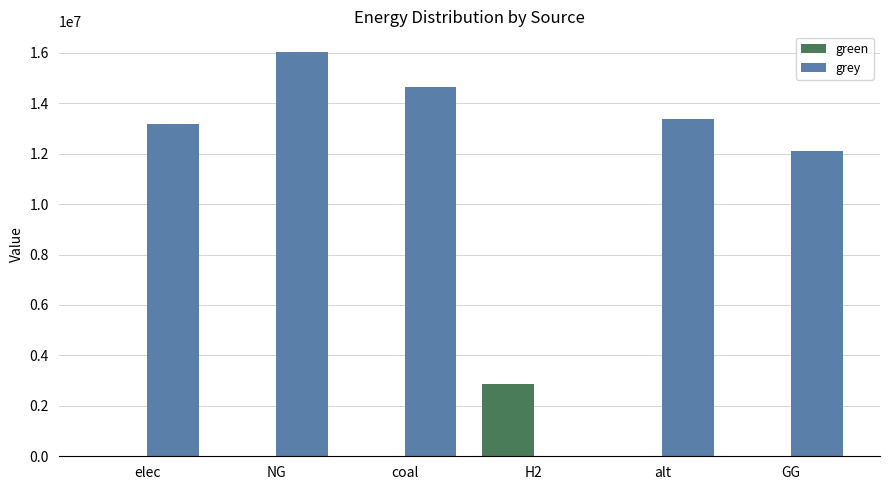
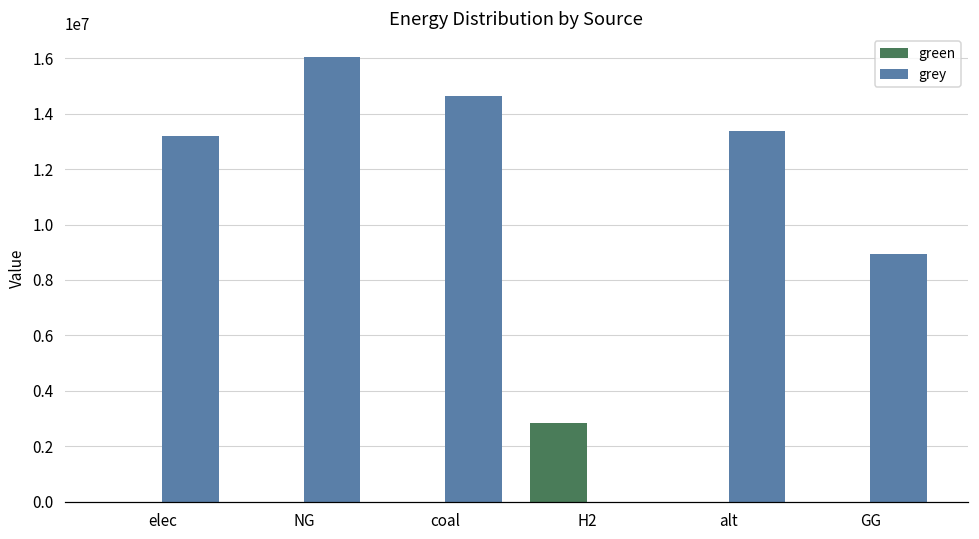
grey, GG: 12100000 -> 8900000
